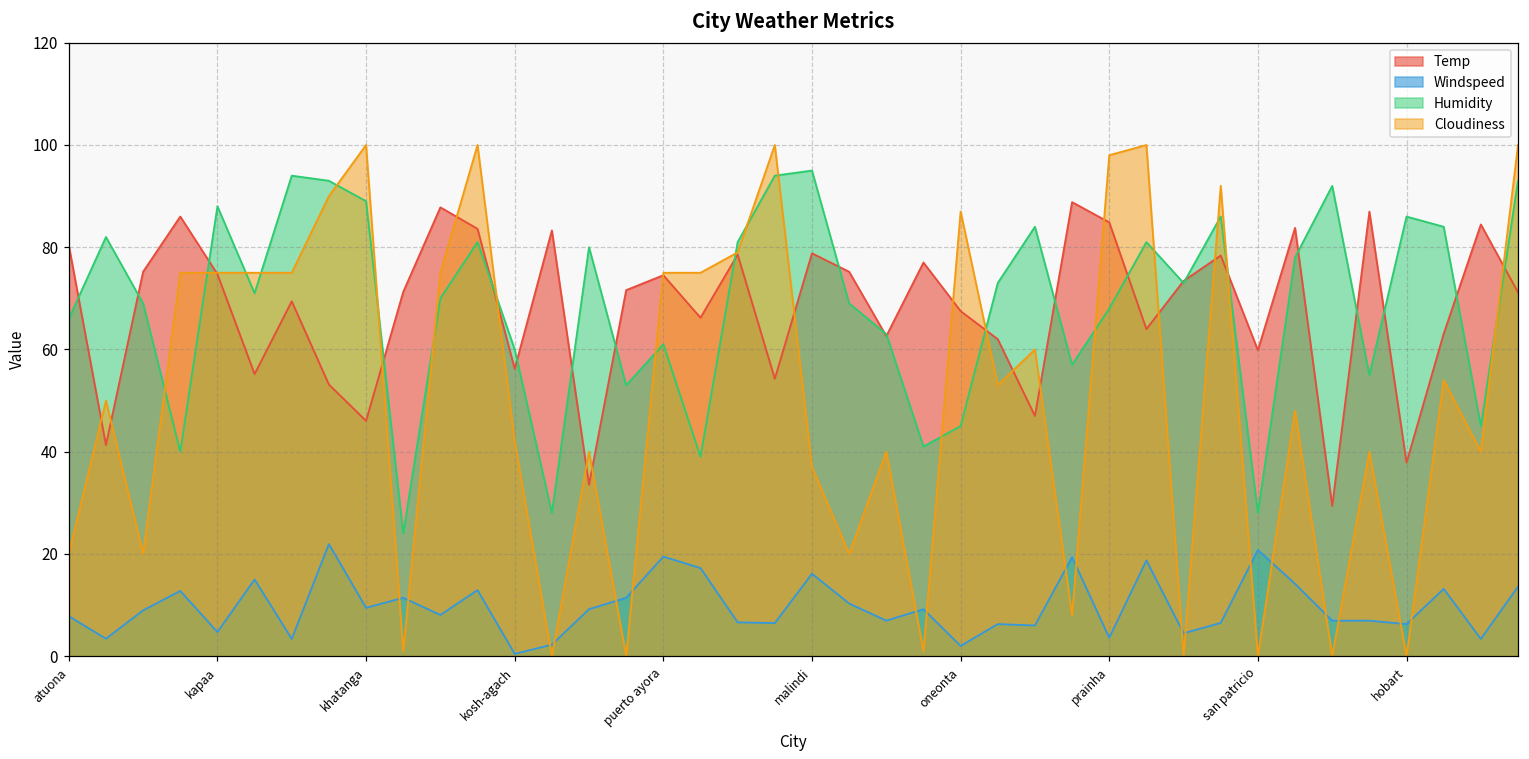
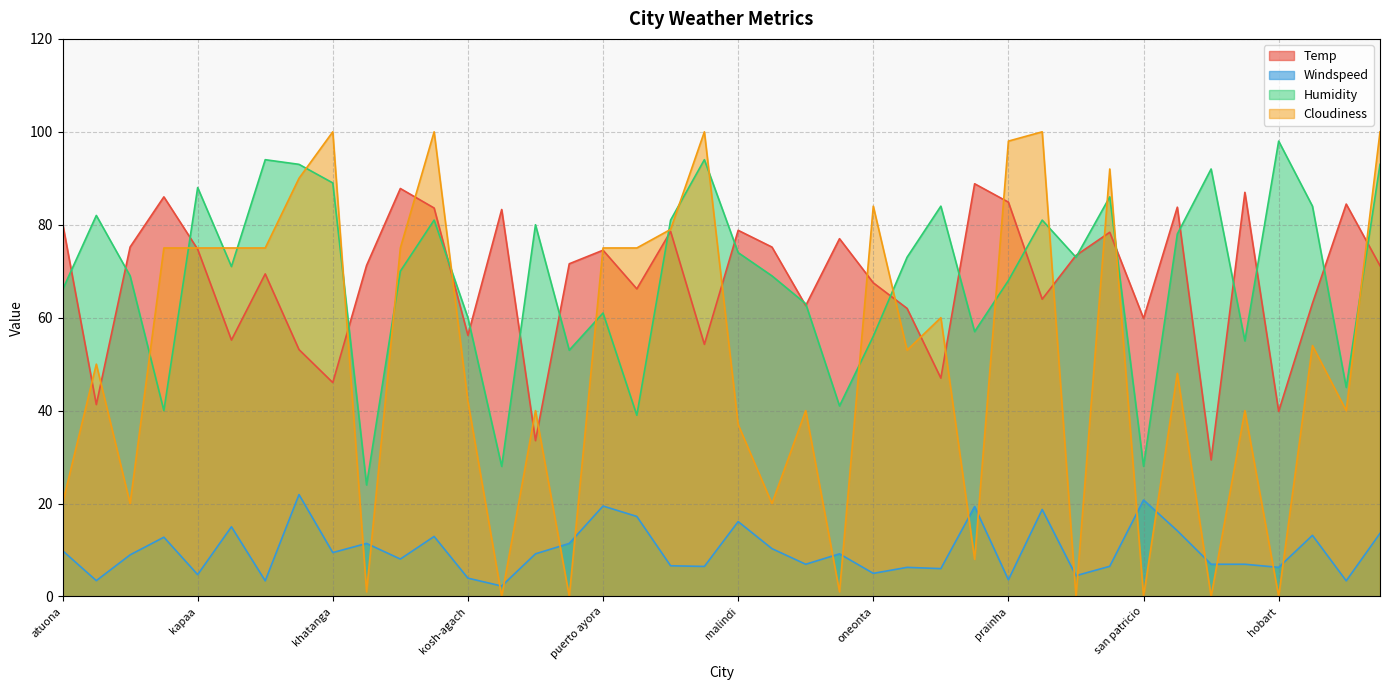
Windspeed, atuona: 8 -> 10
Windspeed, kosh-agach: 0 -> 4
Humidity, malindi: 95 -> 74
Windspeed, oneonta: 2 -> 5
Humidity, oneonta: 45 -> 56
Cloudiness, oneonta: 87 -> 84
Temp, hobart: 38 -> 40
Humidity, hobart: 86 -> 98
